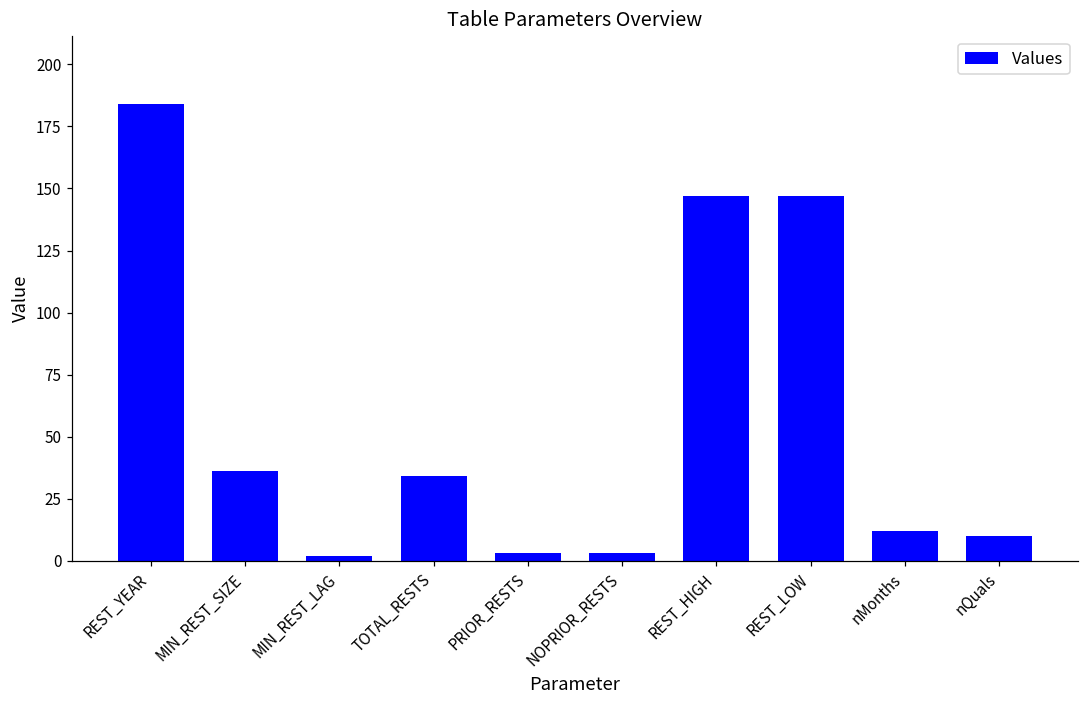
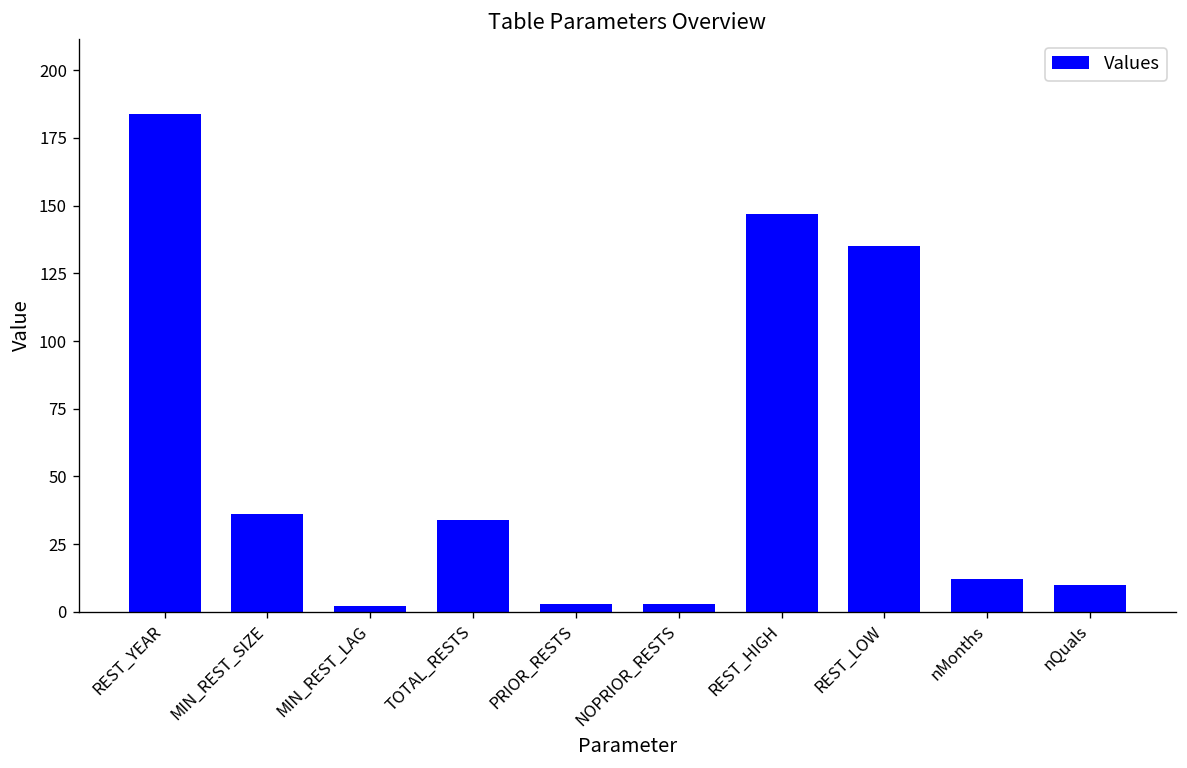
REST_LOW: 147 -> 135
